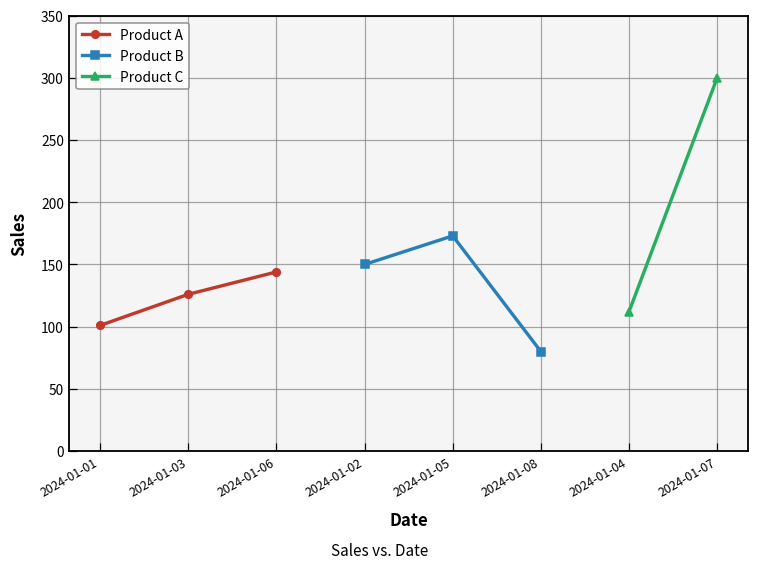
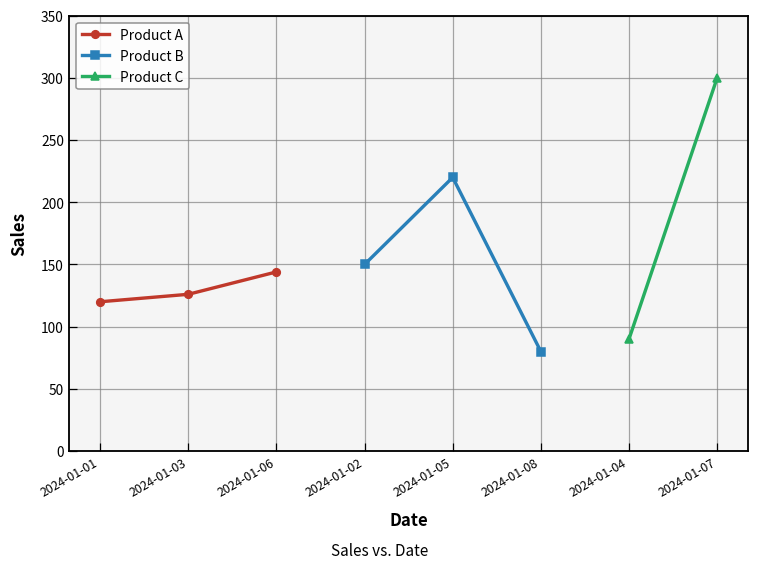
Product A, 2024-01-01: 101 -> 120
Product B, 2024-01-05: 173 -> 220
Product C, 2024-01-04: 112 -> 90
